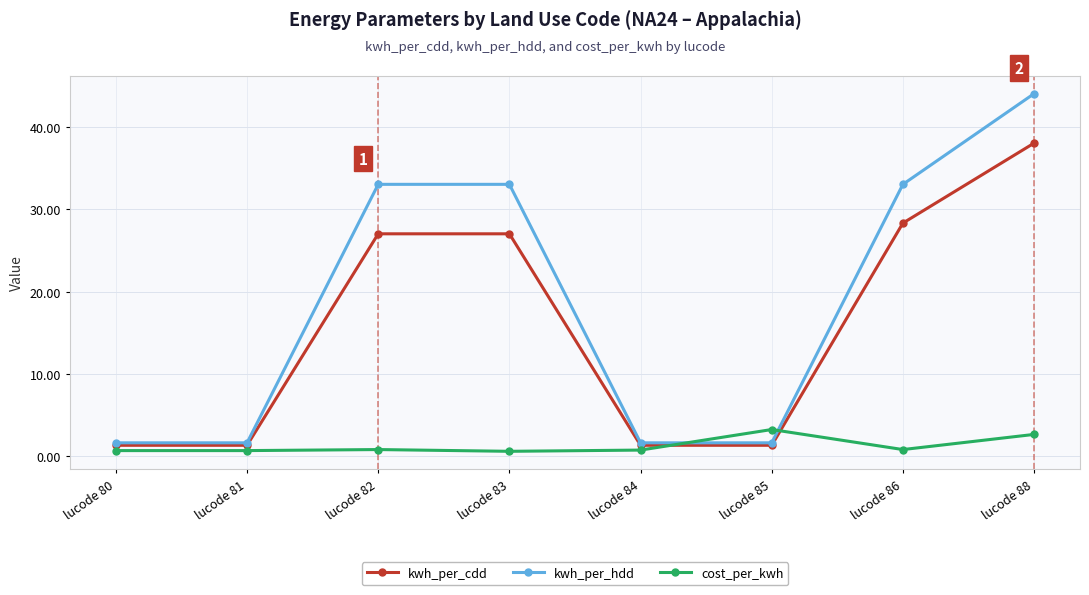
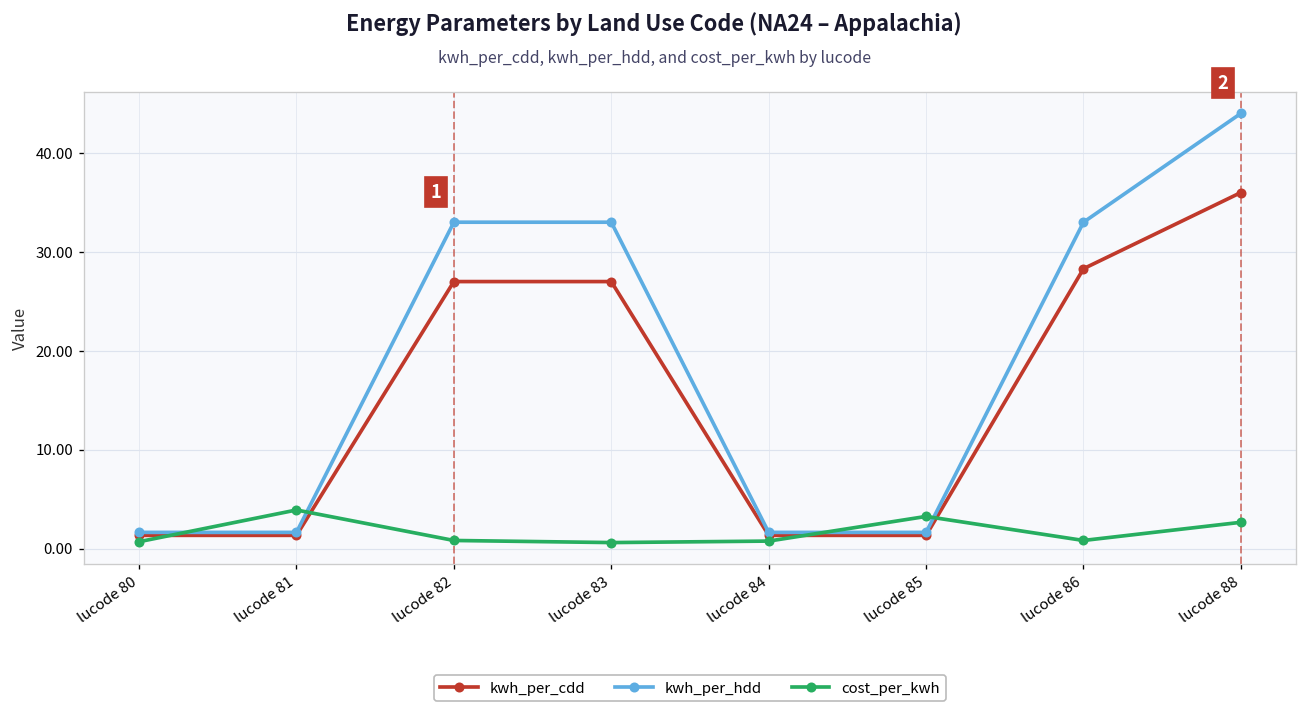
cost_per_kwh, lucode 81: 1 -> 4
kwh_per_cdd, lucode 88: 38 -> 36
